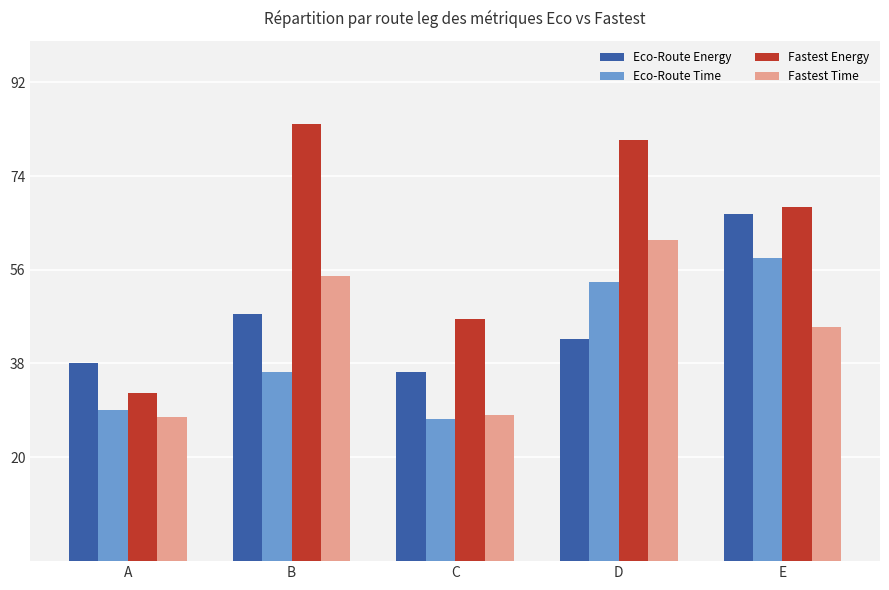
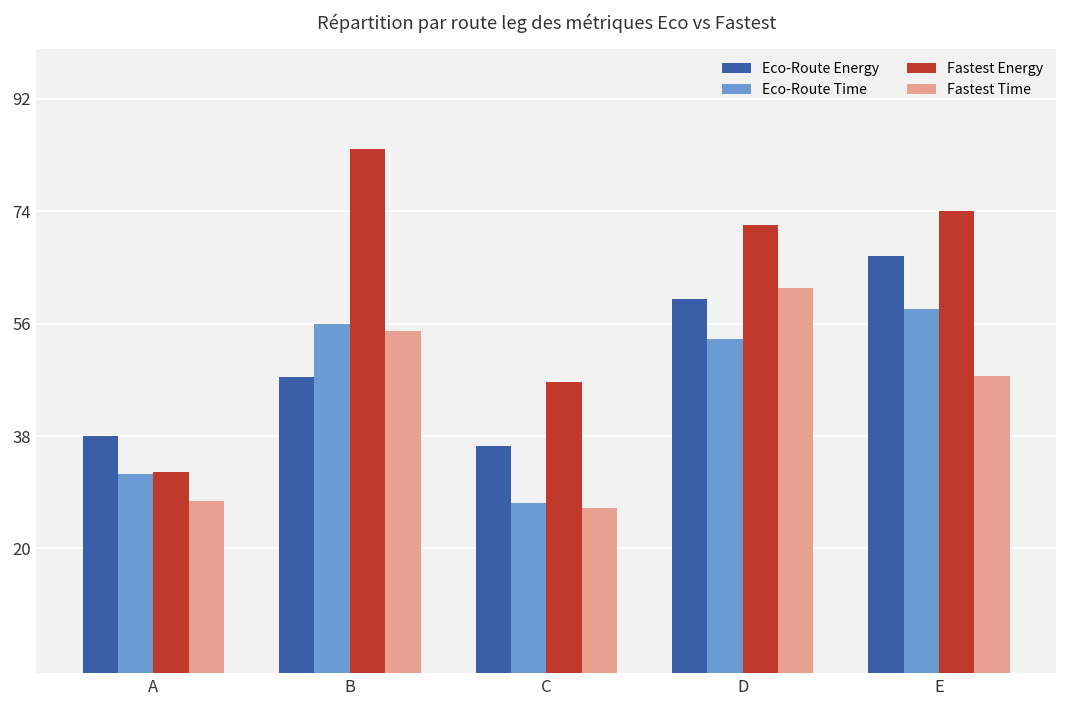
Eco-Route Time, A: 29 -> 32
Eco-Route Time, B: 36 -> 56
Fastest Time, C: 28 -> 27
Eco-Route Energy, D: 43 -> 60
Fastest Energy, D: 81 -> 72
Fastest Energy, E: 68 -> 74
Fastest Time, E: 45 -> 48
